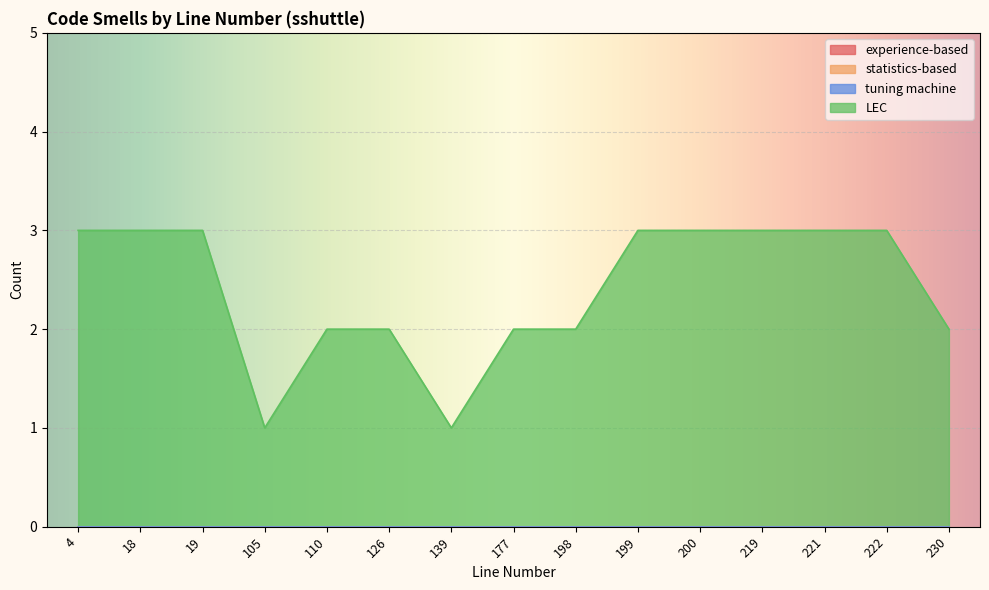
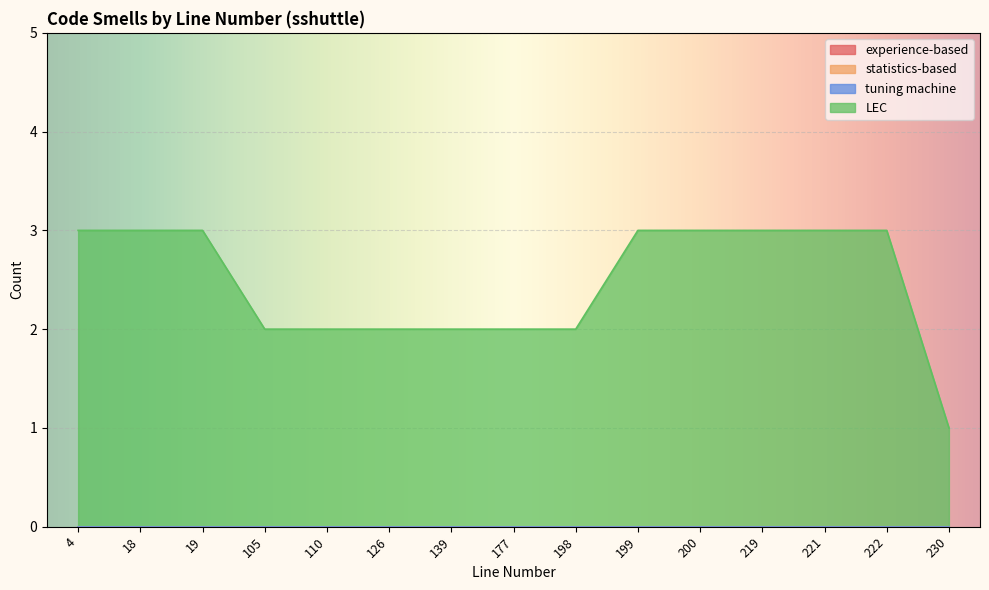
LEC, 105: 1 -> 2
LEC, 139: 1 -> 2
LEC, 230: 2 -> 1
